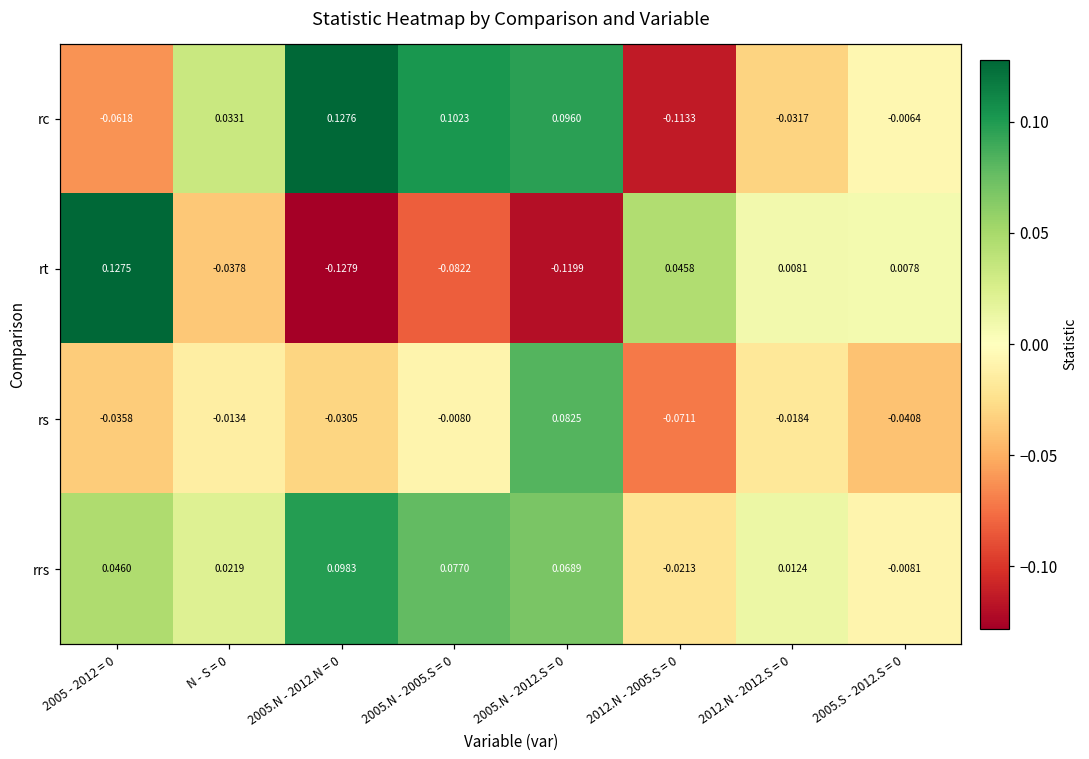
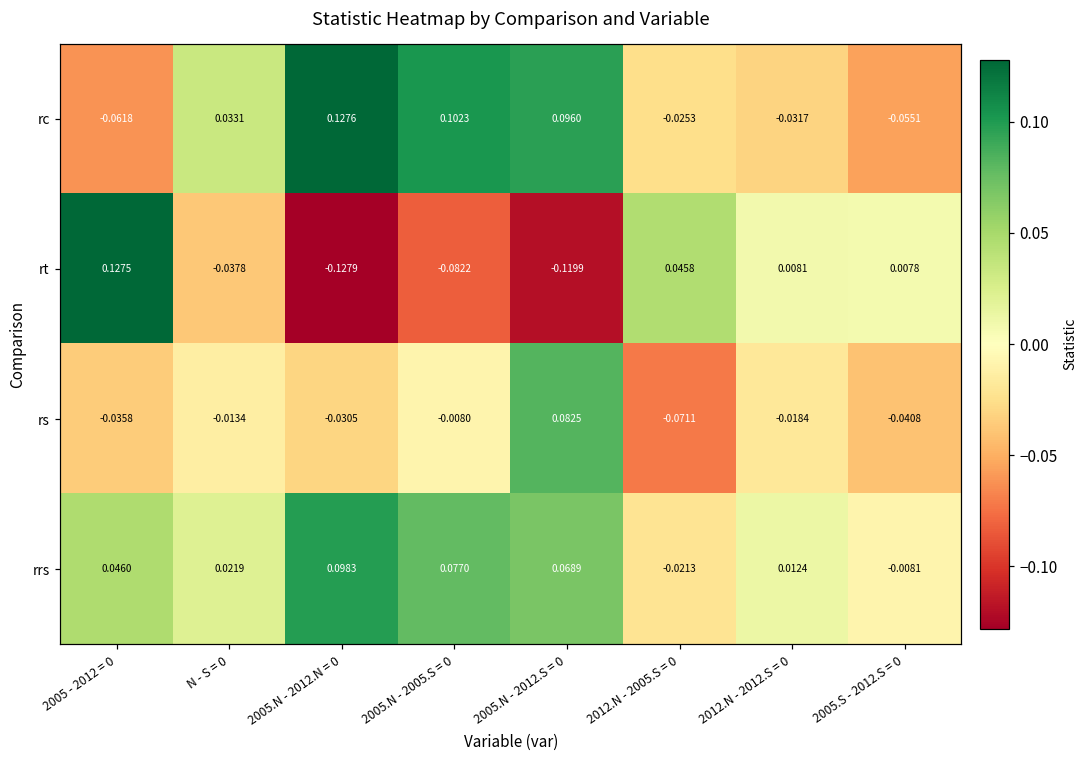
rc, 2012.N - 2005.S = 0: -0.1133 -> -0.0253
rc, 2005.S - 2012.S = 0: -0.0064 -> -0.0551
